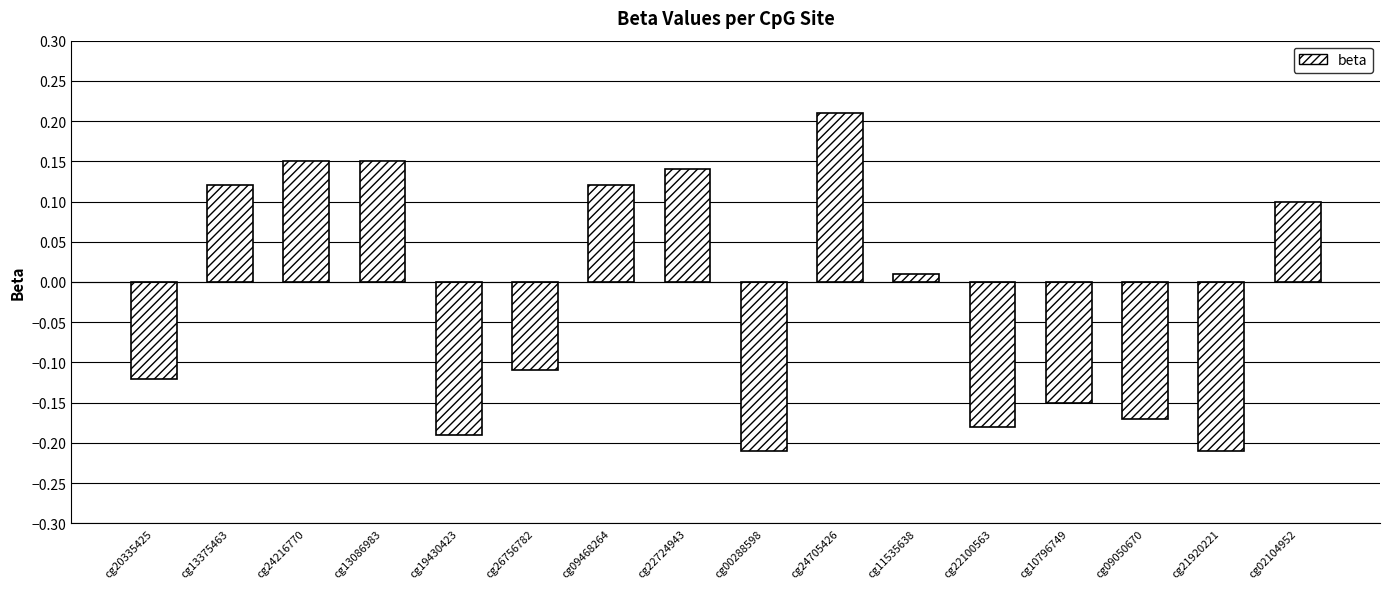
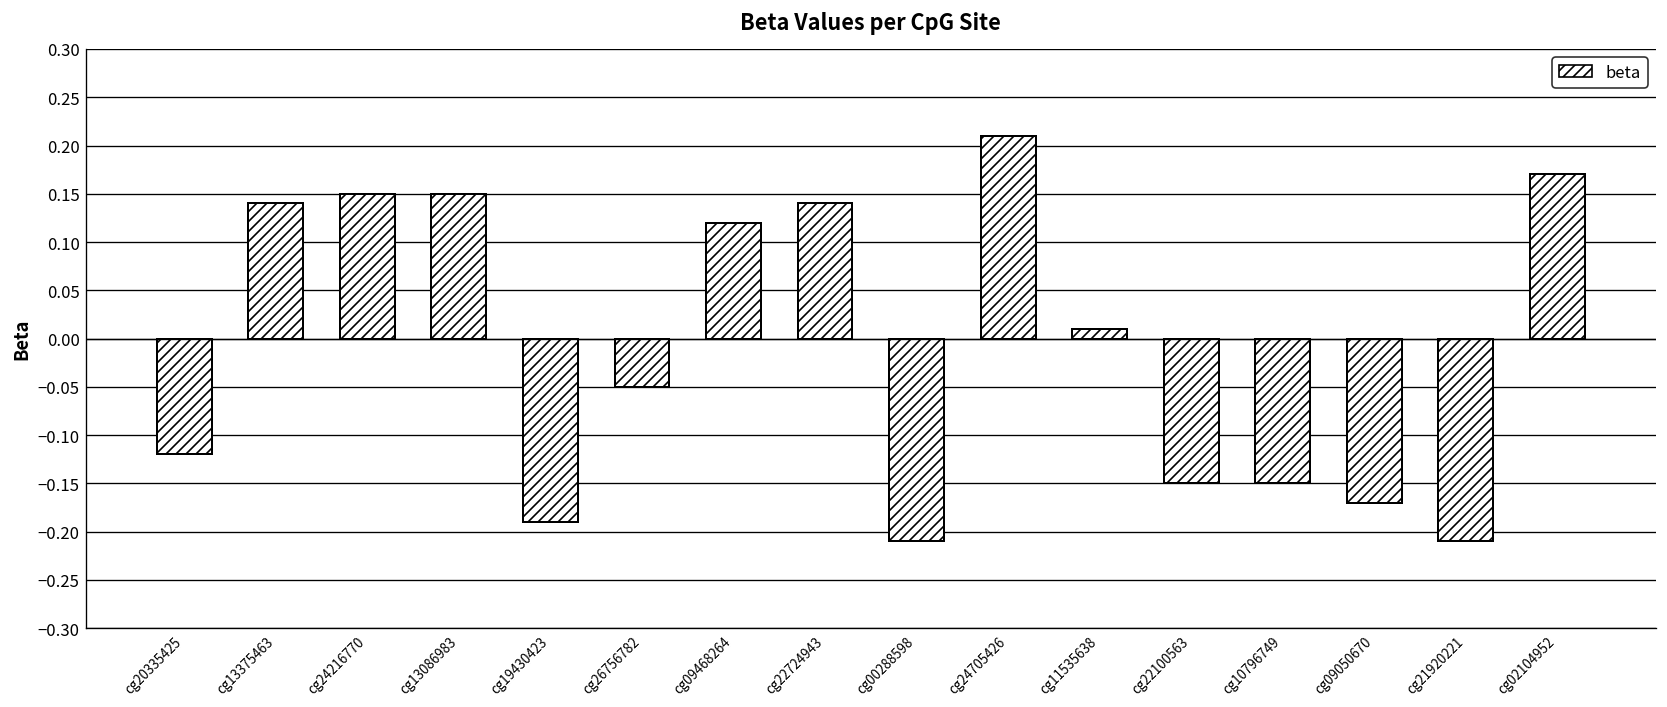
cg13375463: 0.12 -> 0.14
cg26756782: -0.11 -> -0.05
cg22100563: -0.18 -> -0.15
cg02104952: 0.10 -> 0.17
